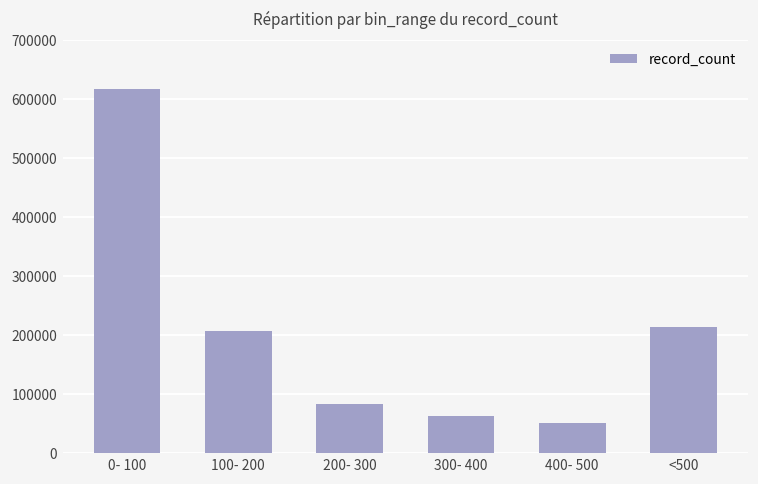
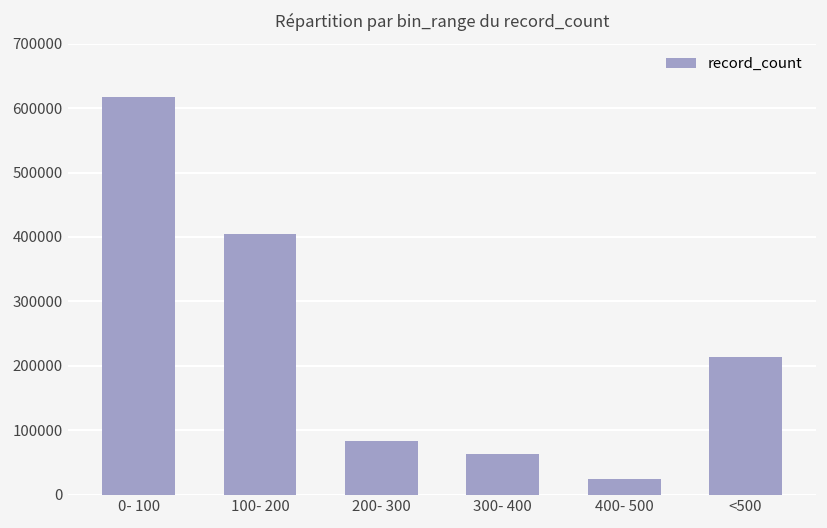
100- 200: 210000 -> 410000
400- 500: 50000 -> 20000
